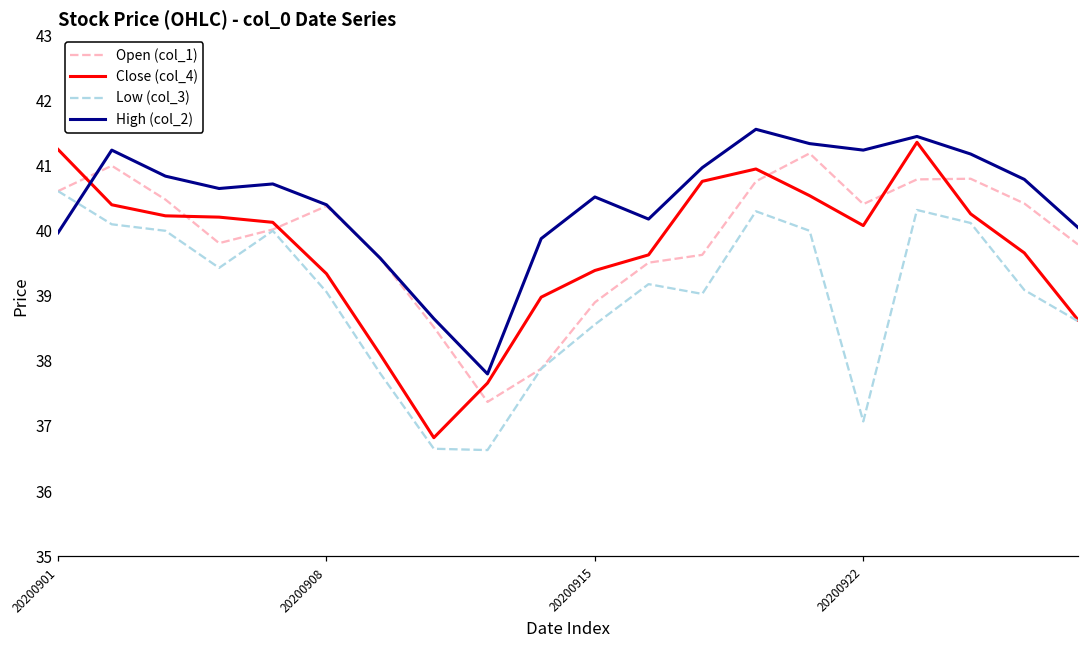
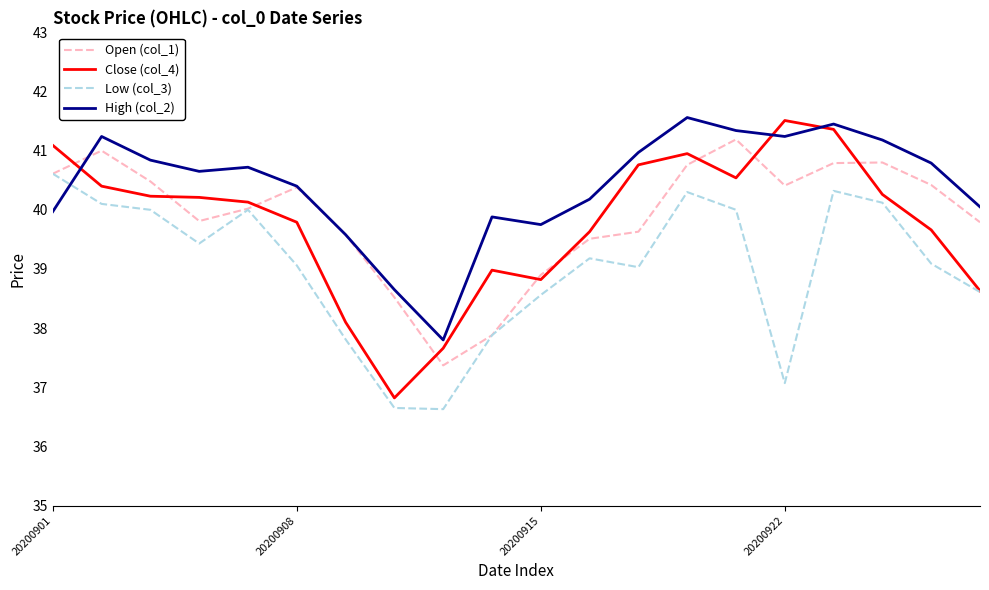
Close (col_4), 20200901: 41.3 -> 41.1
Close (col_4), 20200908: 39.3 -> 39.8
Close (col_4), 20200915: 39.4 -> 38.8
High (col_2), 20200915: 40.5 -> 39.8
Close (col_4), 20200922: 40.1 -> 41.5
